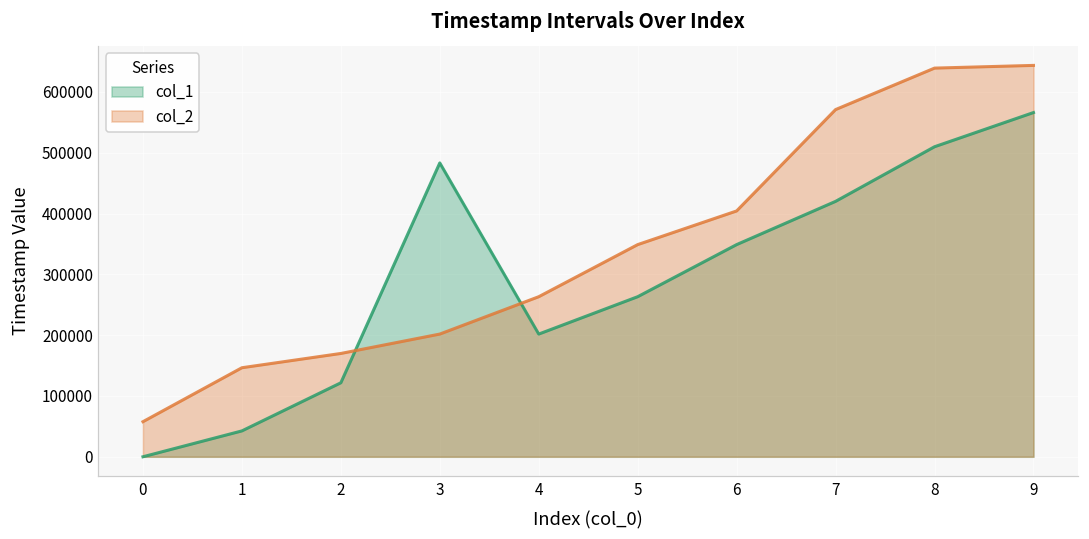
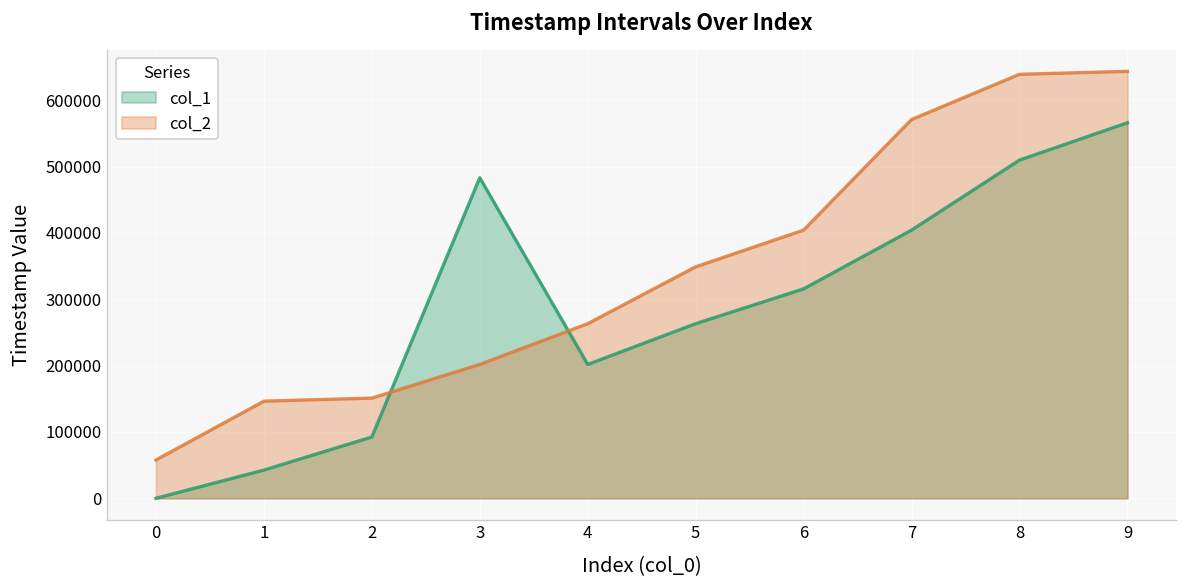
col_1, 2: 120000 -> 90000
col_2, 2: 170000 -> 150000
col_1, 6: 350000 -> 320000
col_1, 7: 420000 -> 400000
